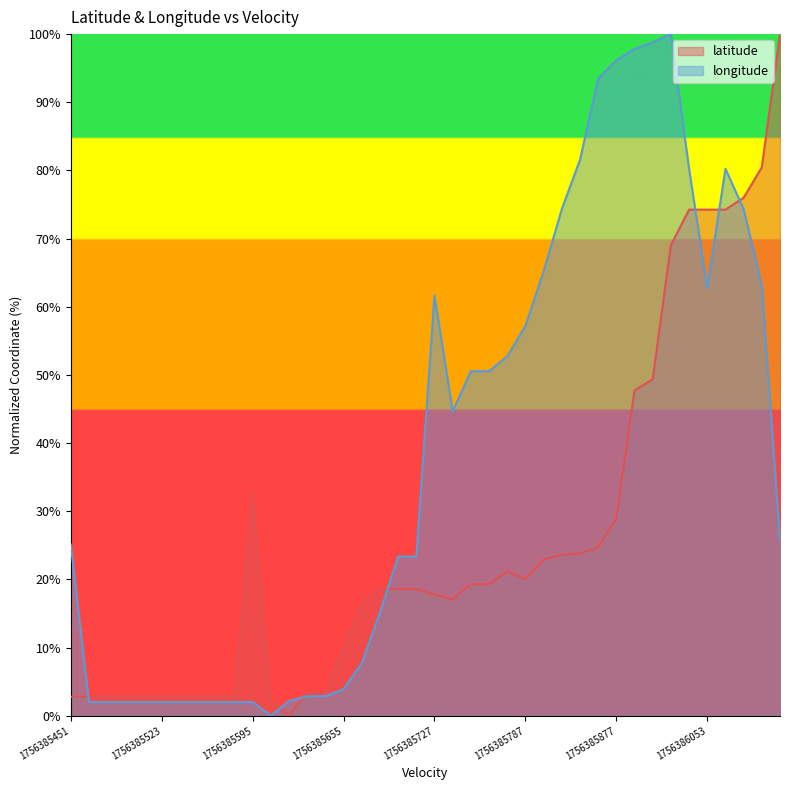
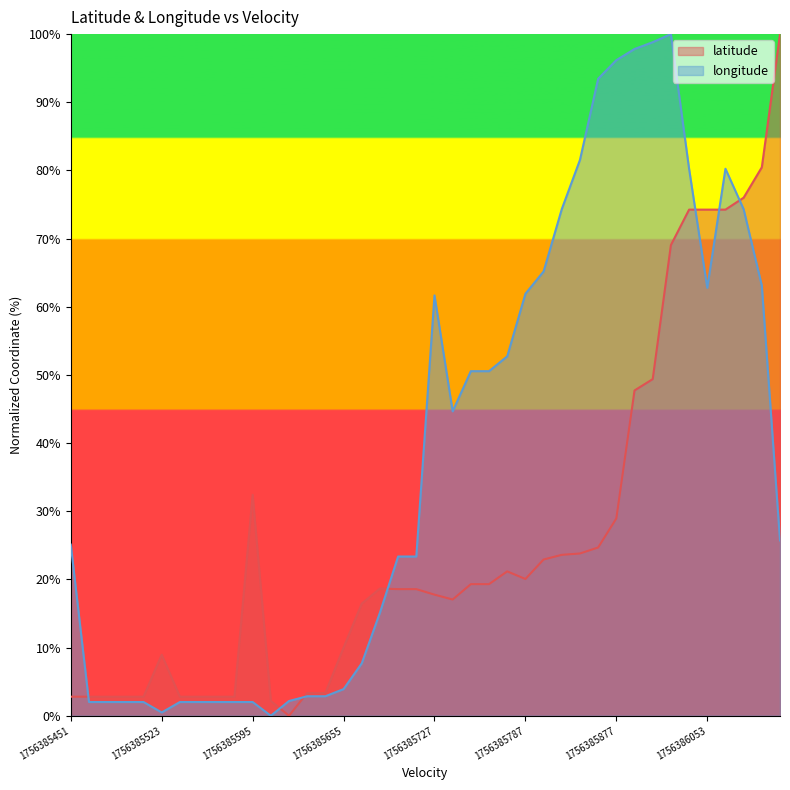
latitude, 1756385523: 3% -> 9%
longitude, 1756385523: 2% -> 0%
longitude, 1756385787: 57% -> 62%
